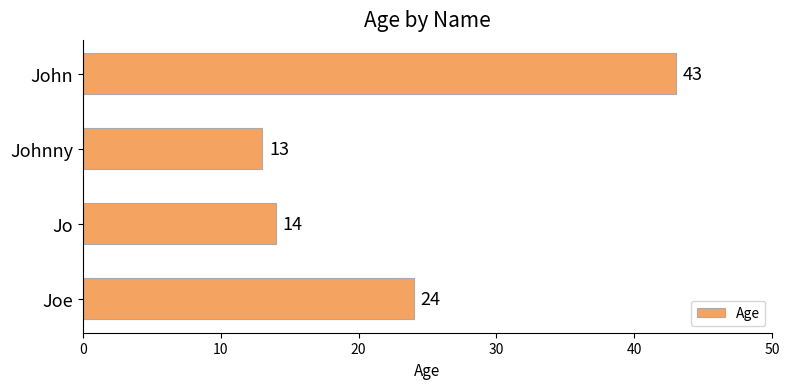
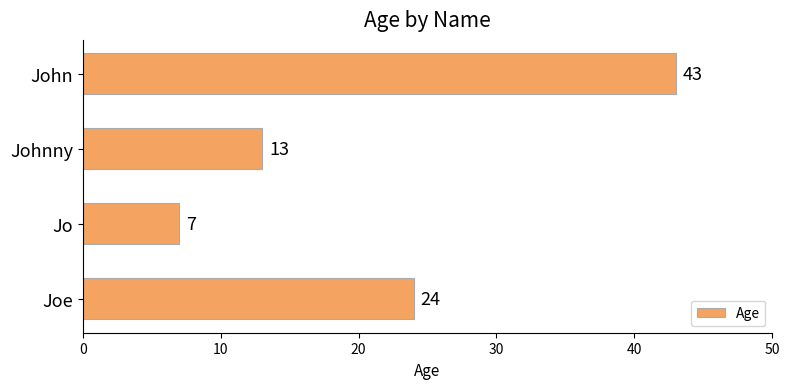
Jo: 14 -> 7
